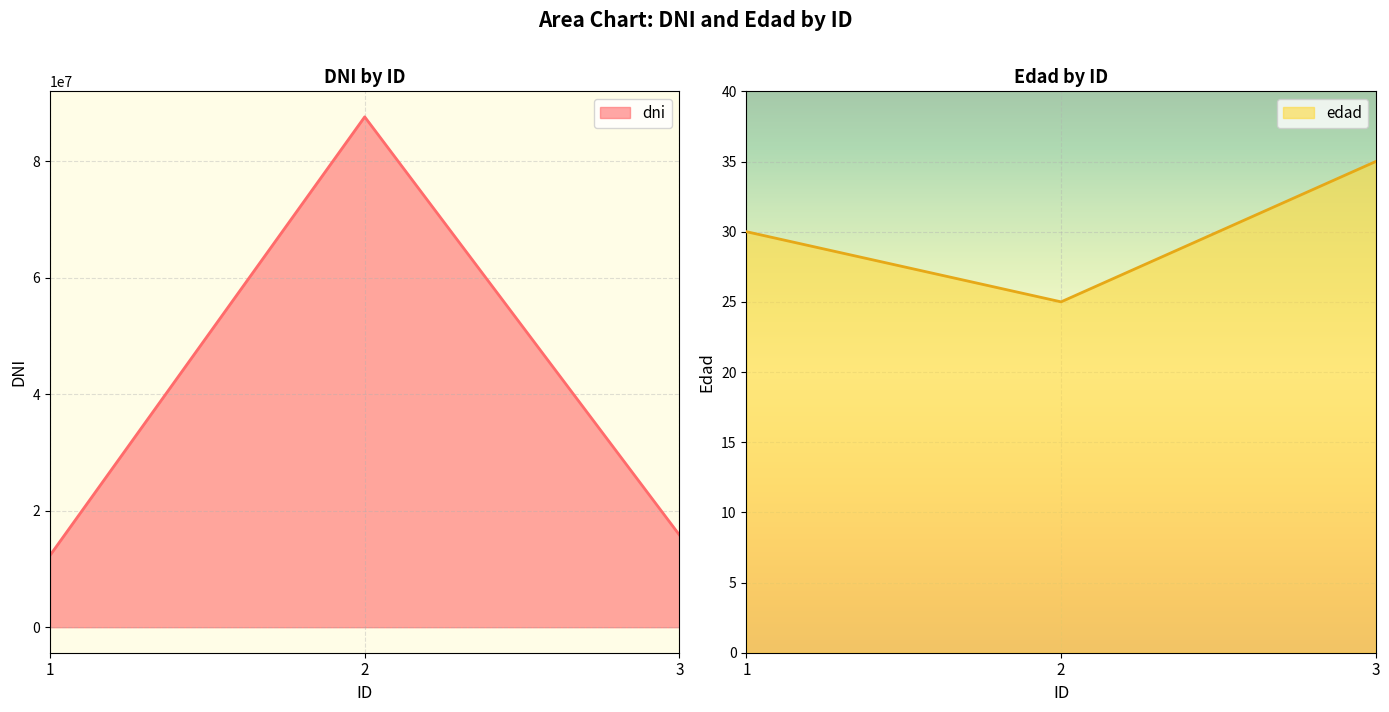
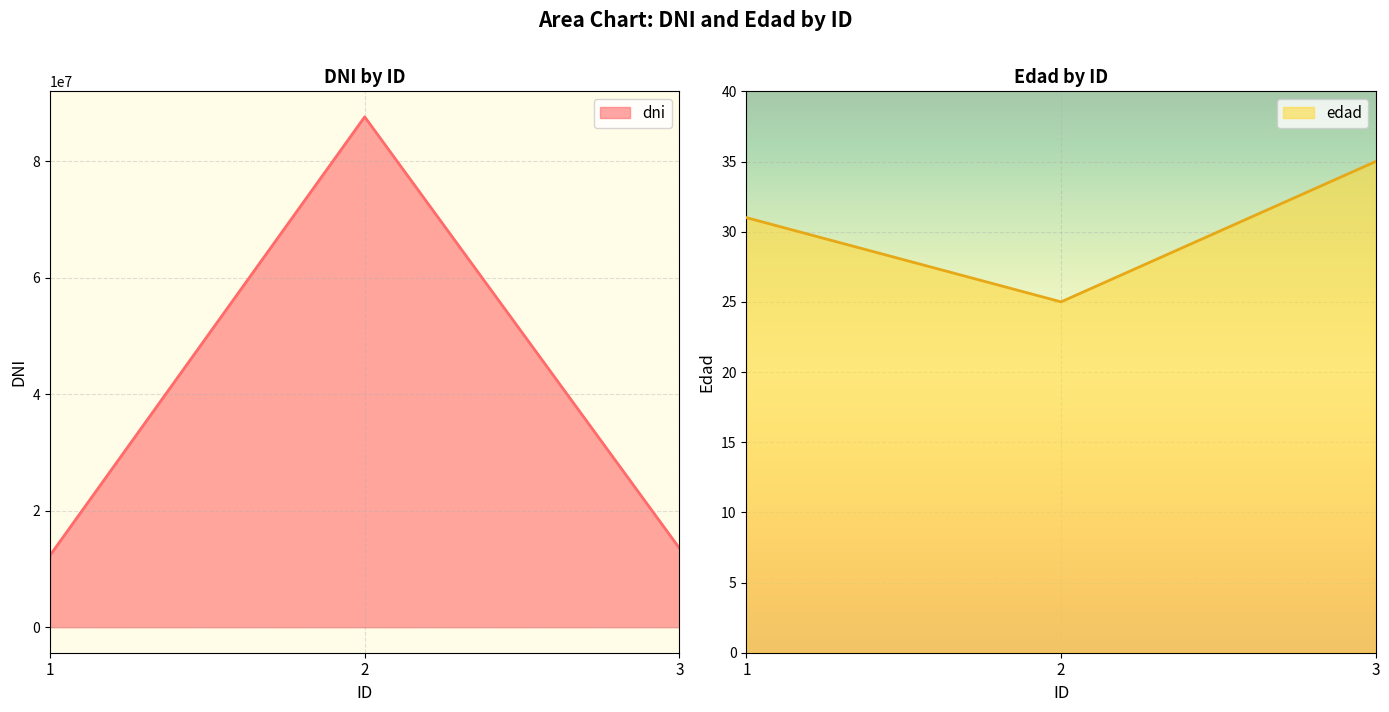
DNI by ID, 3: 16000000 -> 14000000
Edad by ID, 1: 30 -> 31
